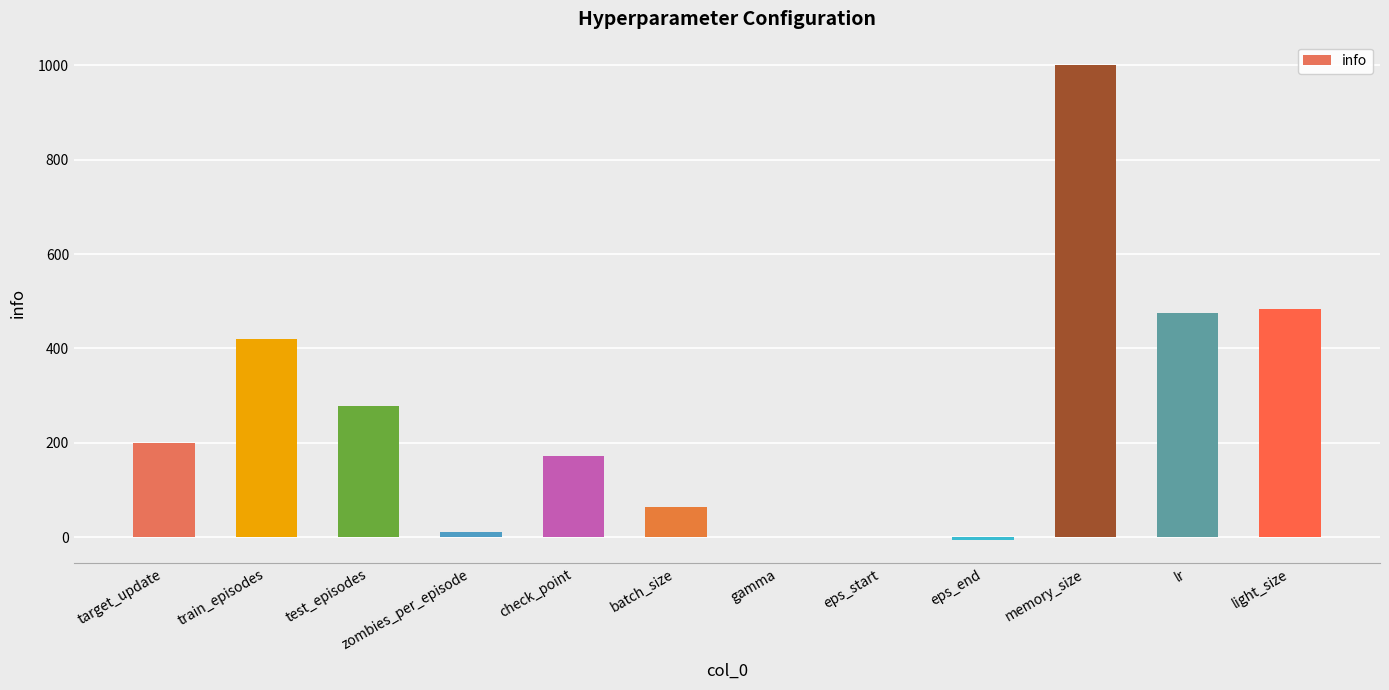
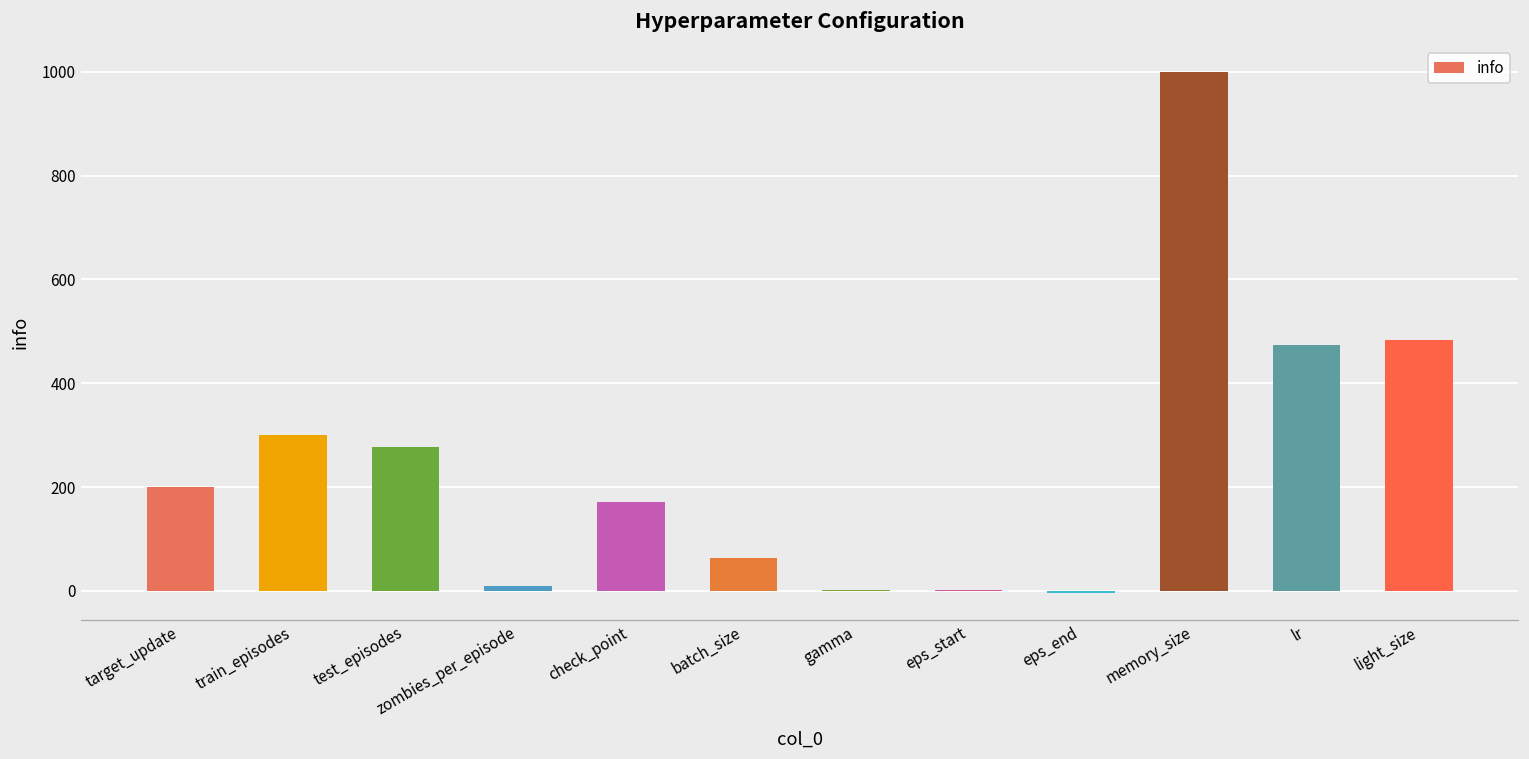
train_episodes: 420 -> 300
